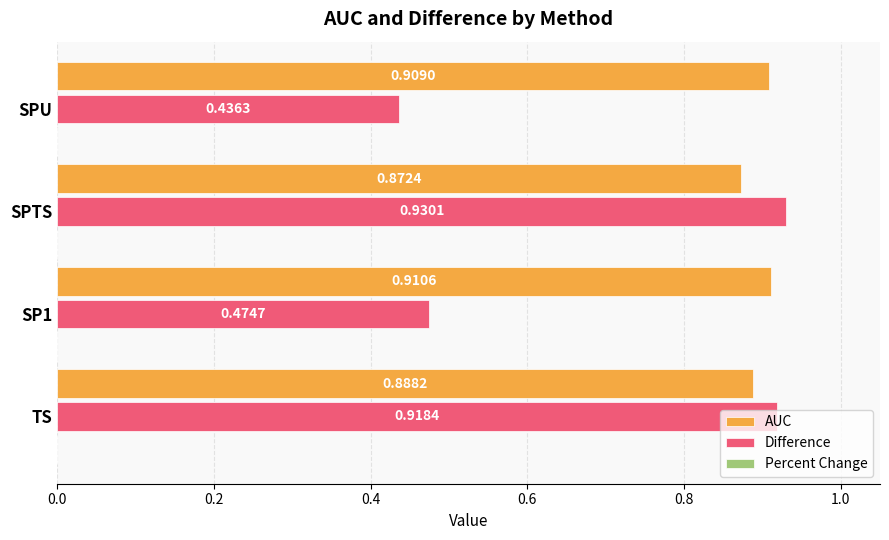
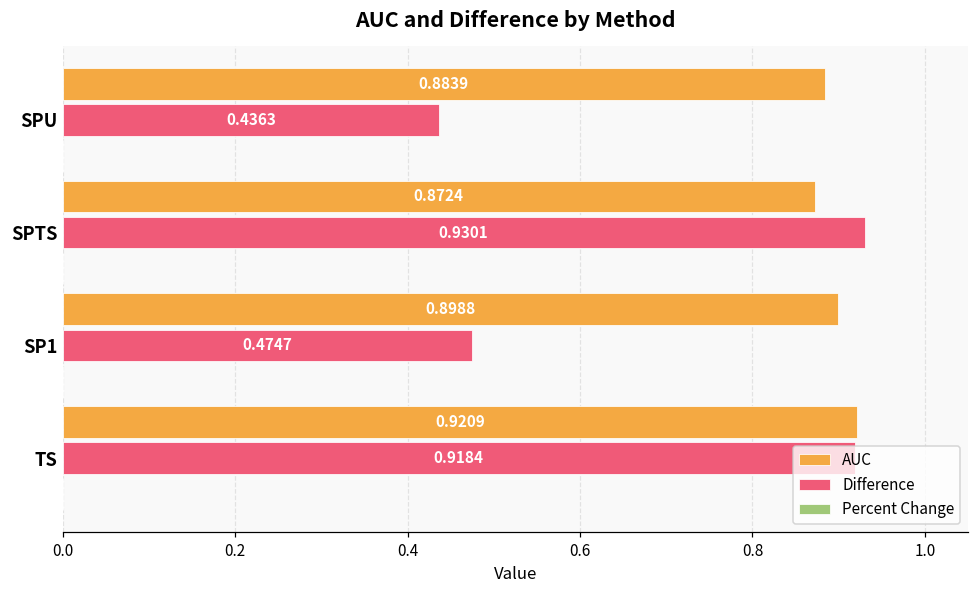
AUC, SPU: 0.9090 -> 0.8839
AUC, SP1: 0.9106 -> 0.8988
AUC, TS: 0.8882 -> 0.9209
